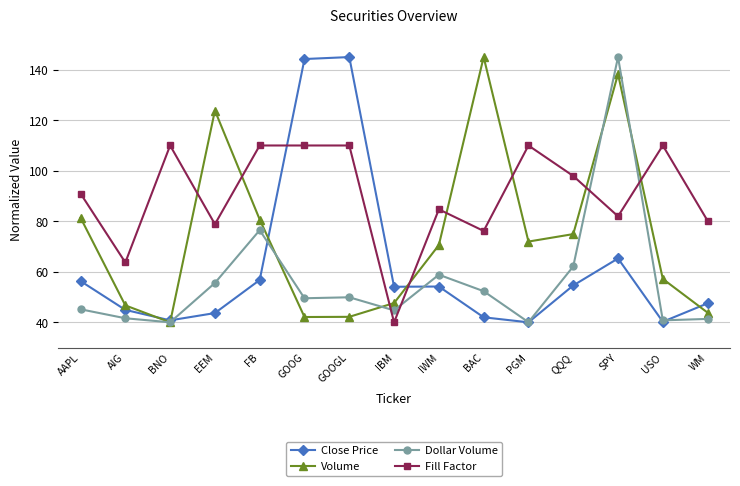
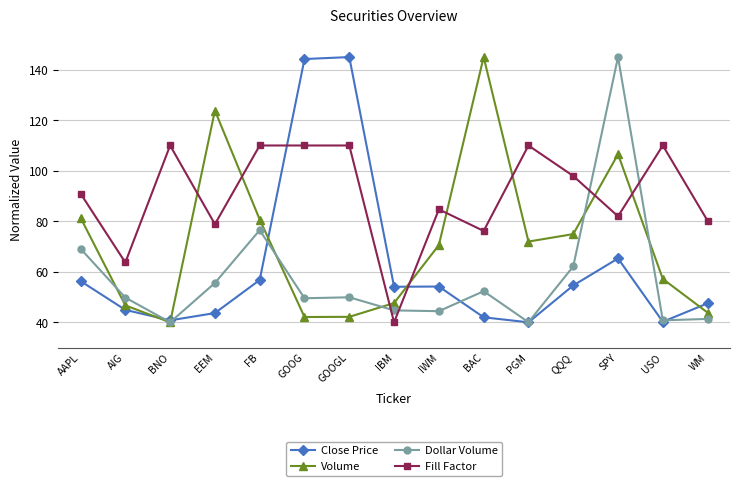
Dollar Volume, AAPL: 45 -> 69
Dollar Volume, AIG: 42 -> 50
Dollar Volume, IWM: 59 -> 44
Volume, SPY: 138 -> 107
